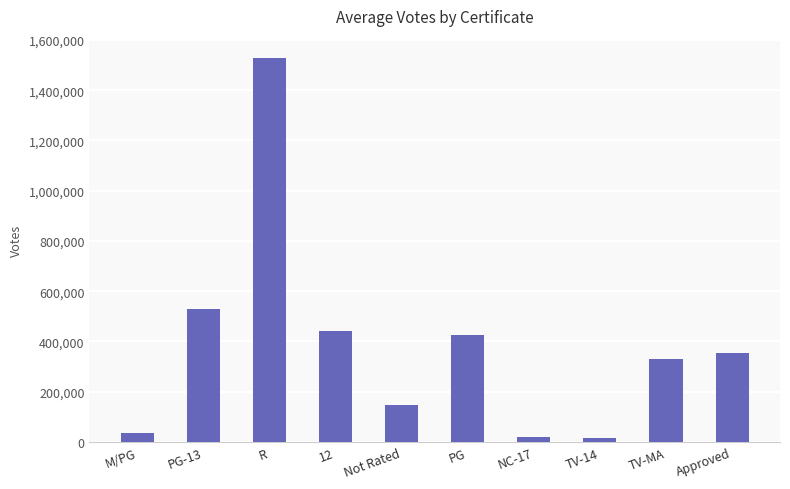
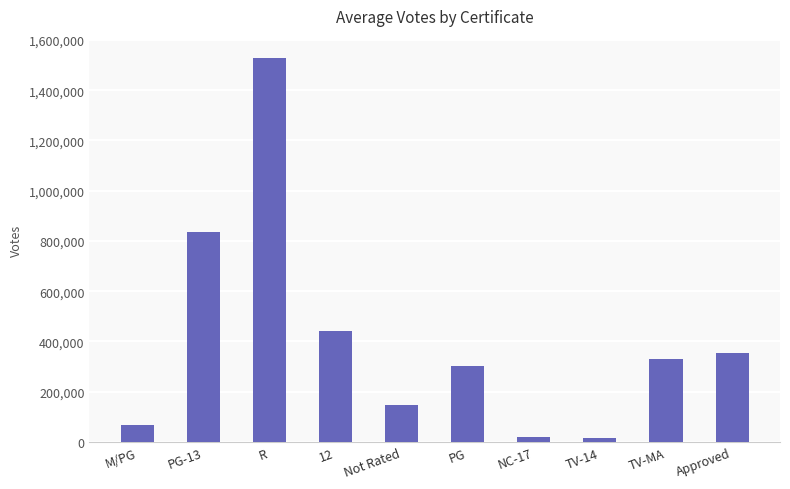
M/PG: 30,000 -> 70,000
PG-13: 530,000 -> 830,000
PG: 420,000 -> 300,000
